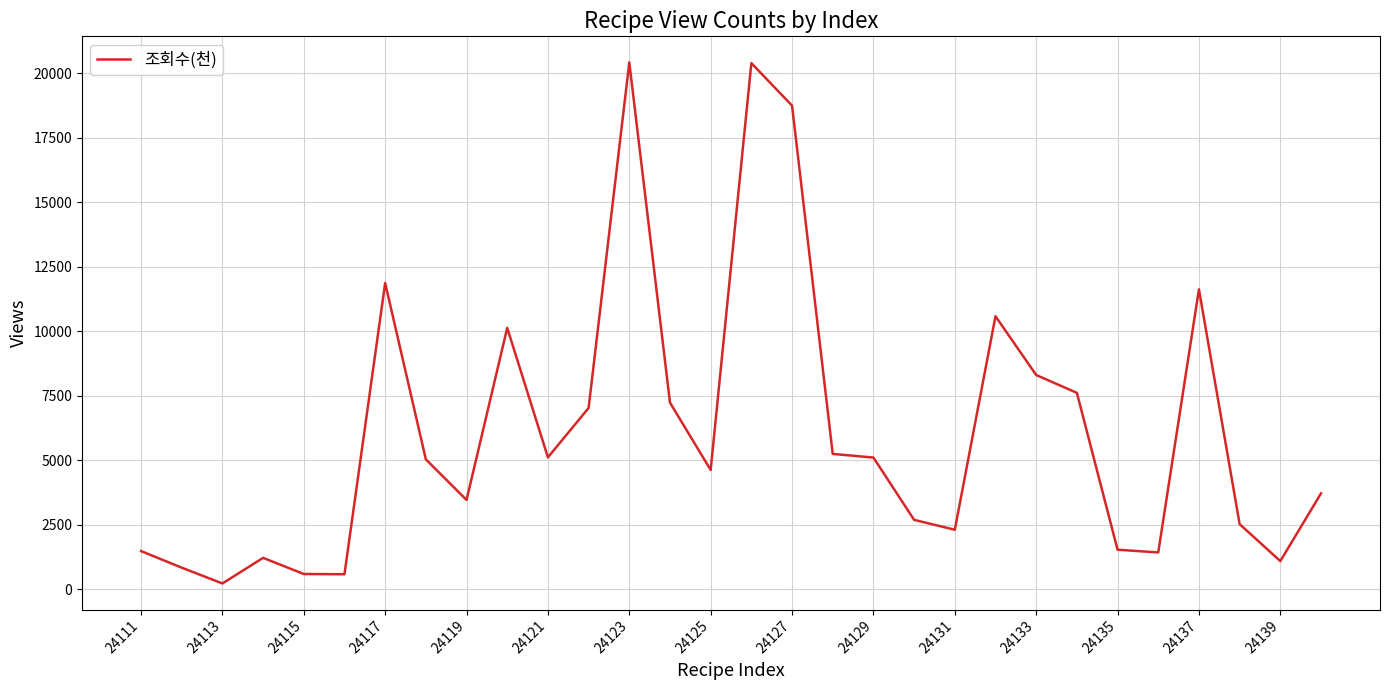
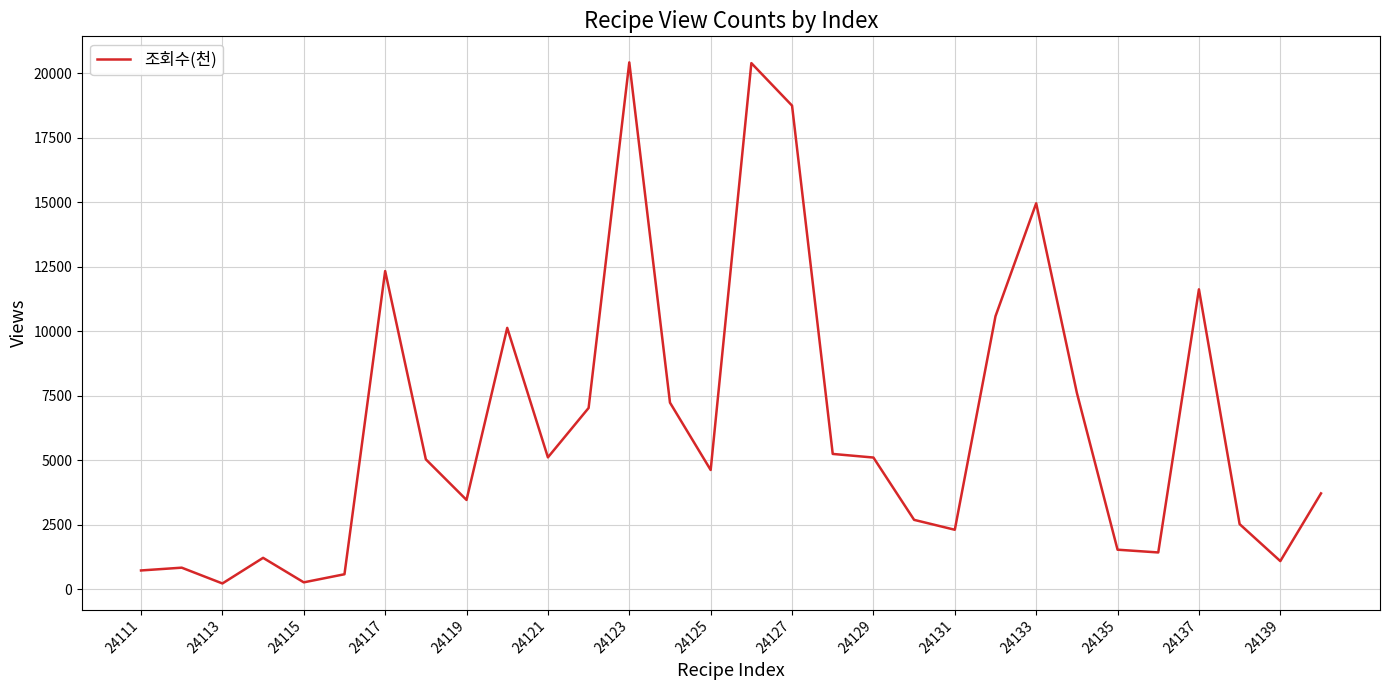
24111: 1500 -> 700
24115: 600 -> 300
24117: 11900 -> 12300
24133: 8300 -> 15000
